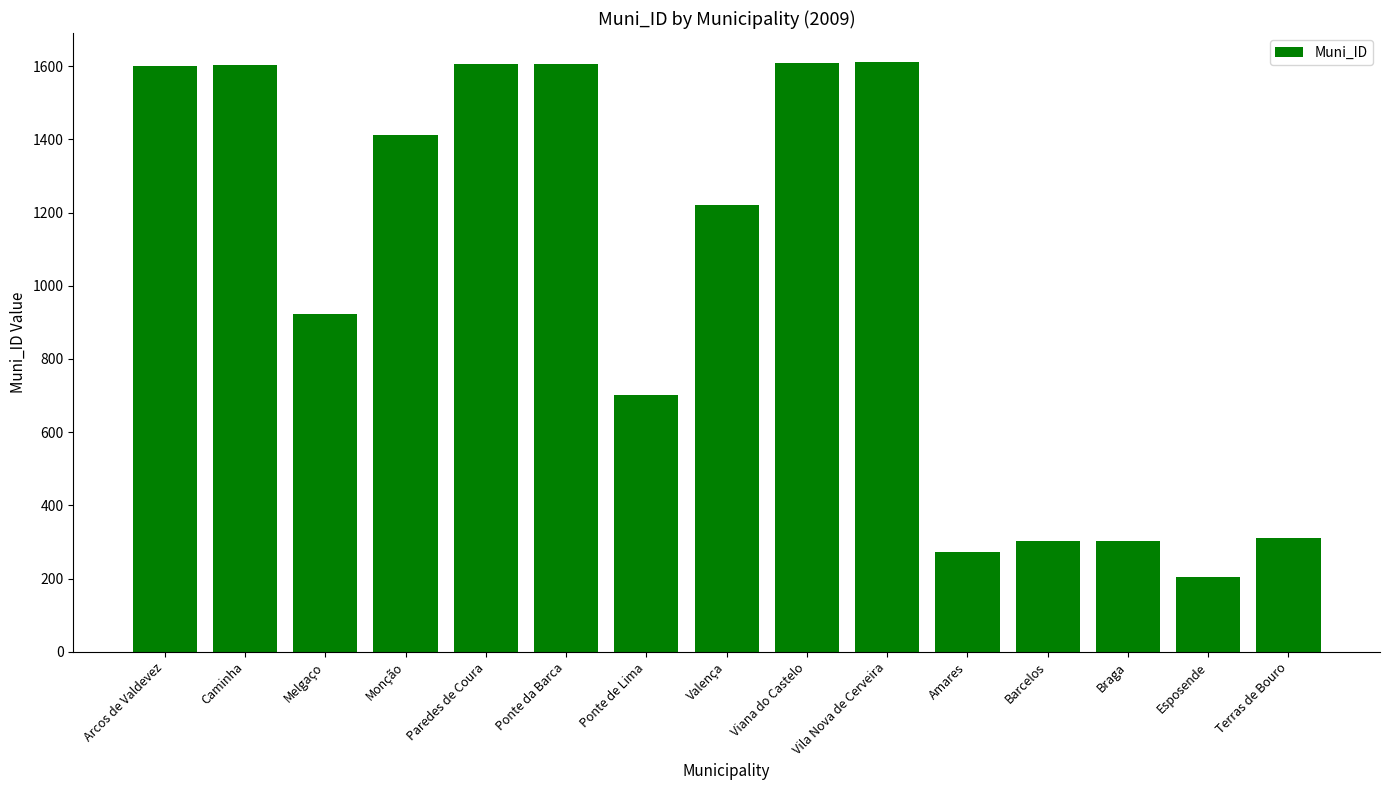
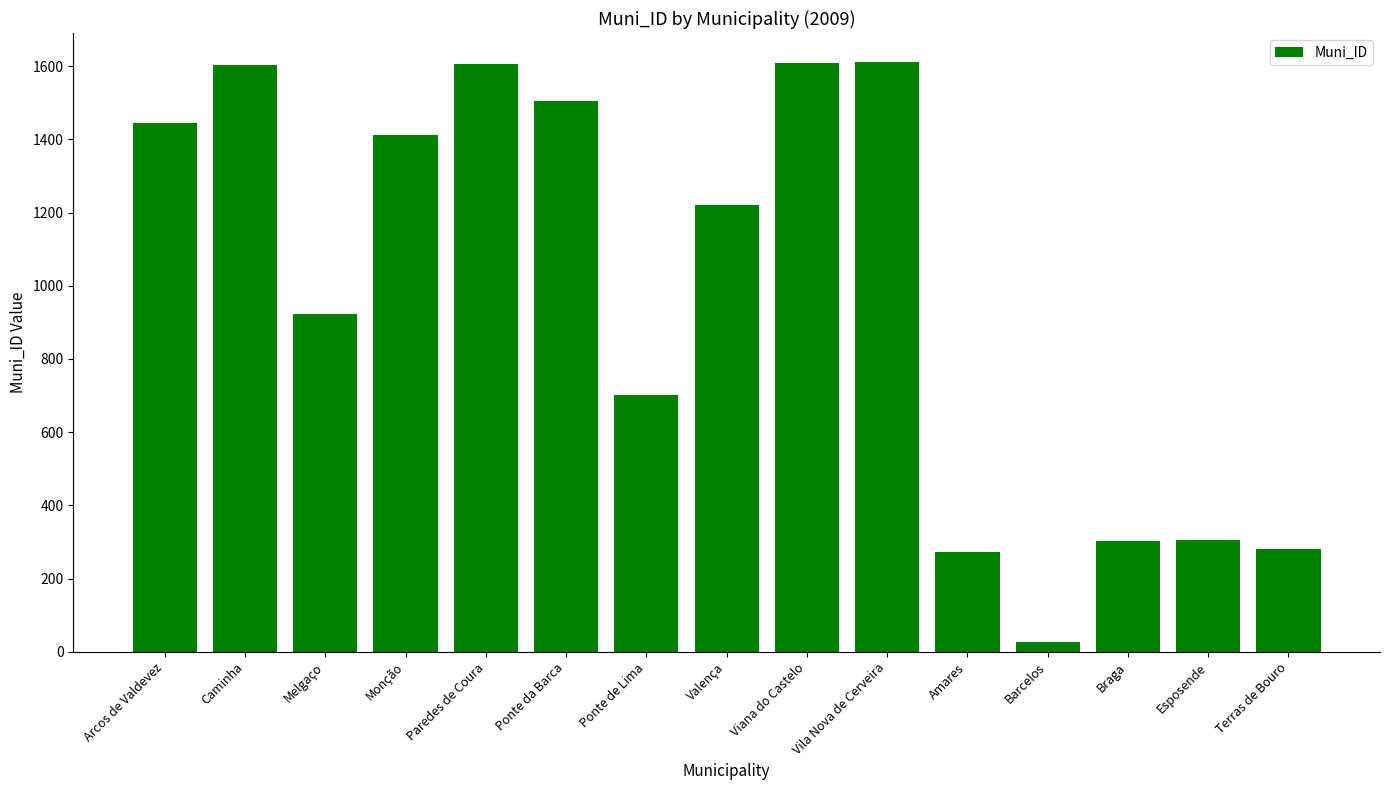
Arcos de Valdevez: 1600 -> 1440
Ponte da Barca: 1610 -> 1510
Barcelos: 300 -> 30
Esposende: 200 -> 310
Terras de Bouro: 310 -> 280
